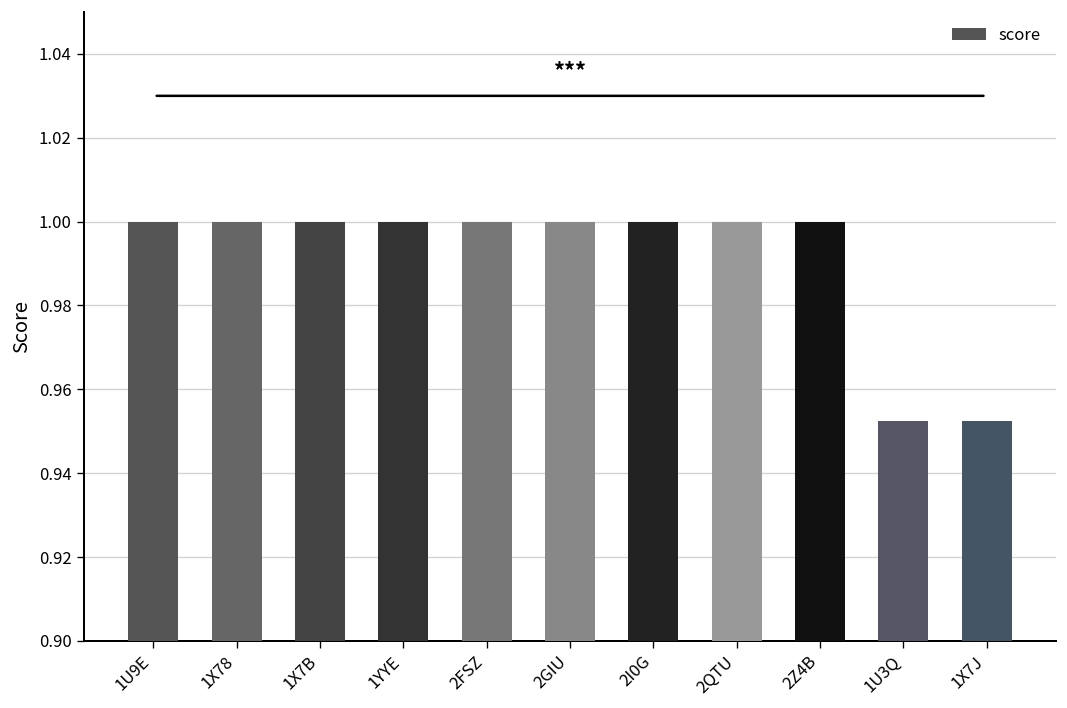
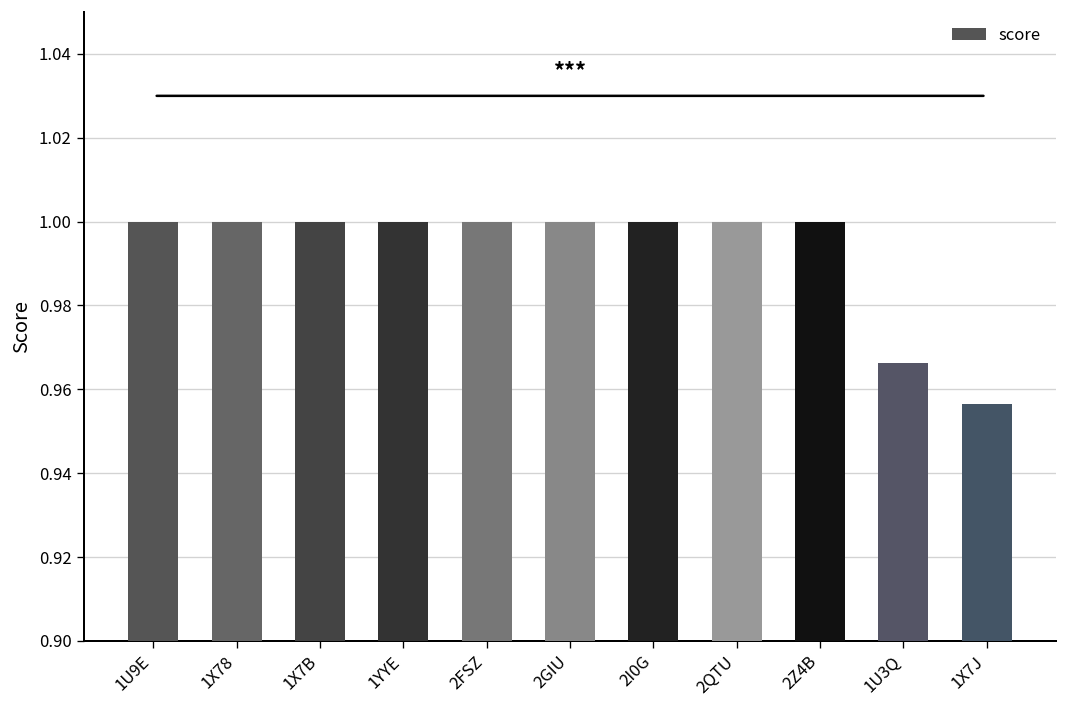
1U3Q: 0.952 -> 0.966
1X7J: 0.952 -> 0.956
